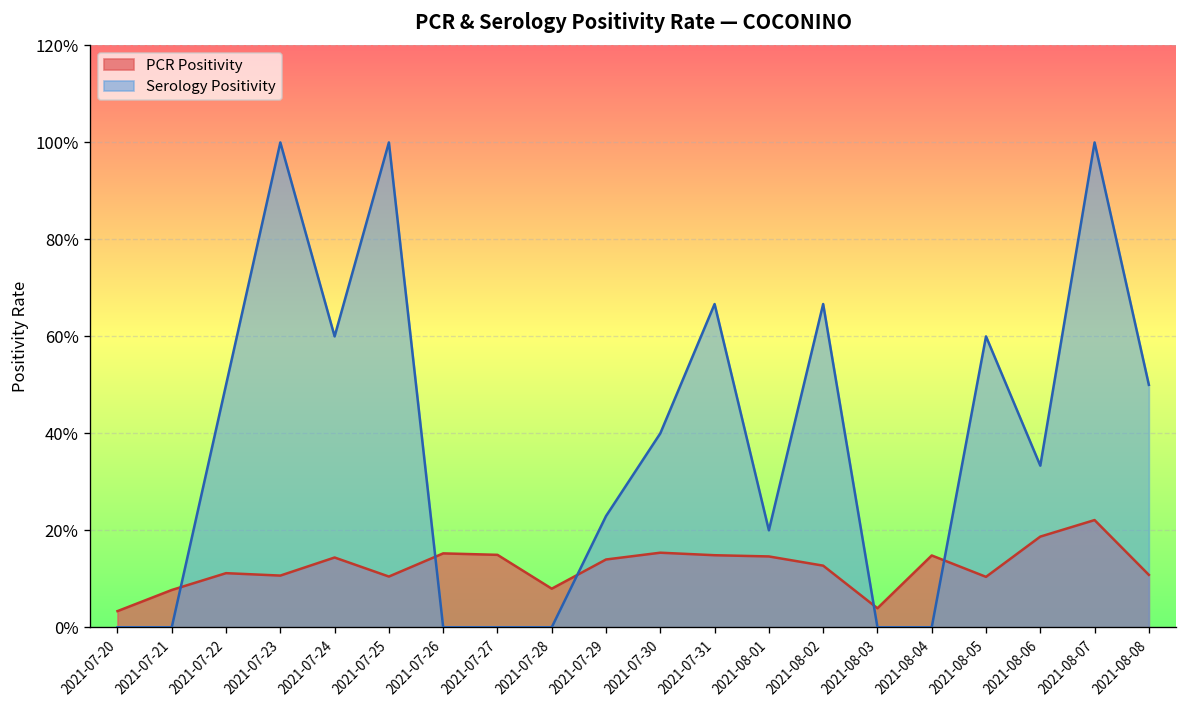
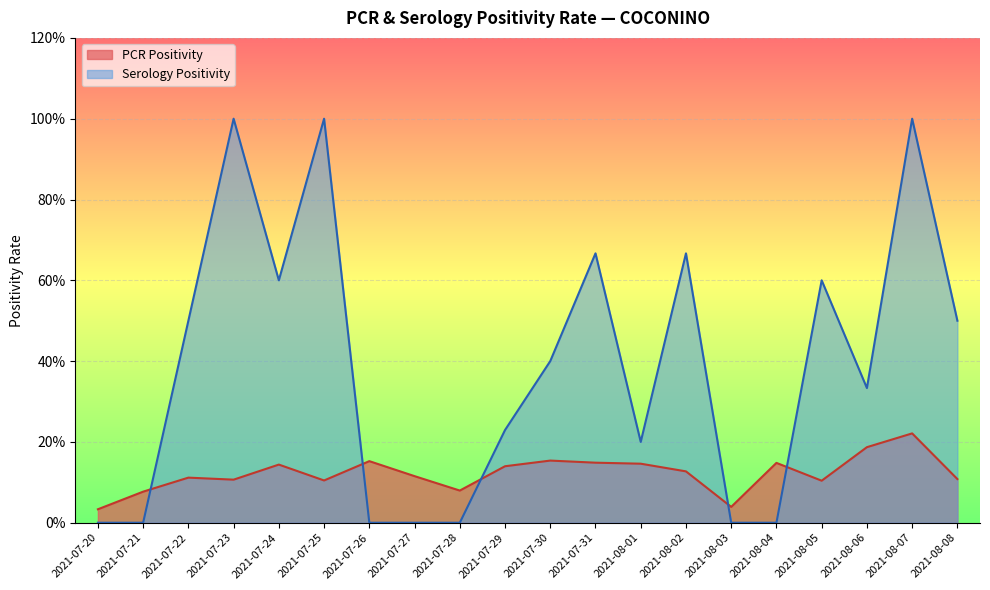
PCR Positivity, 2021-07-27: 15% -> 12%
